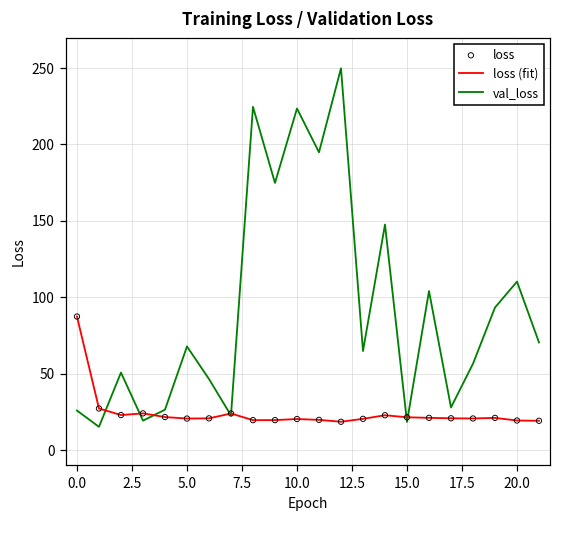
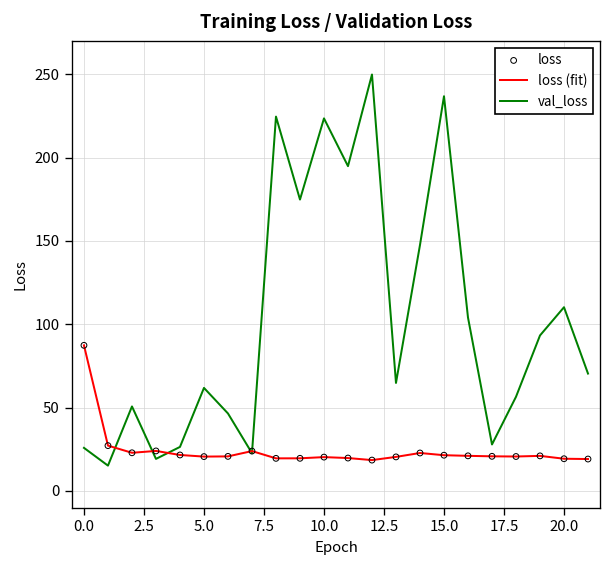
val_loss, 5.0: 68 -> 62
val_loss, 15.0: 18 -> 237
